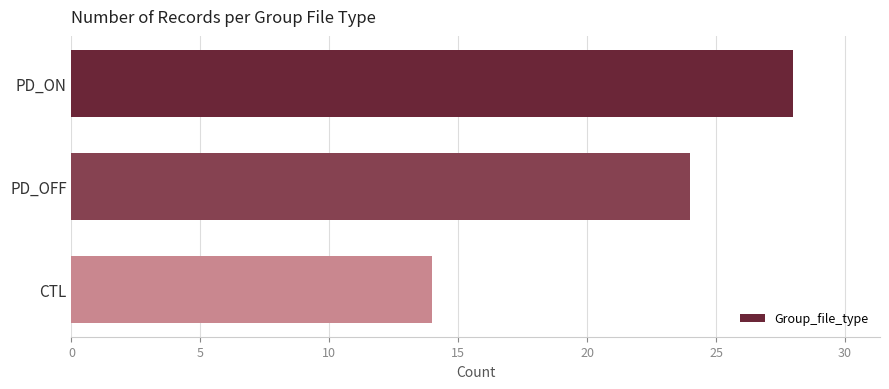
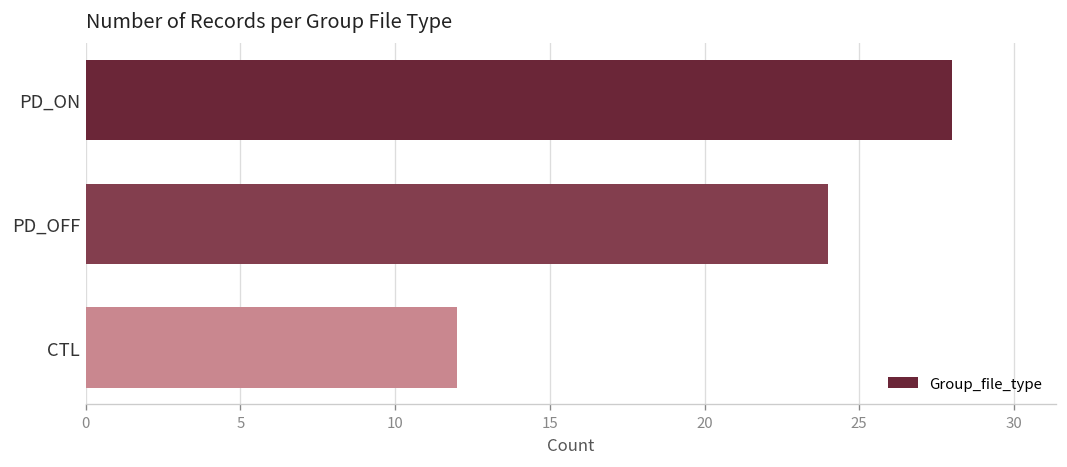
CTL: 14 -> 12
